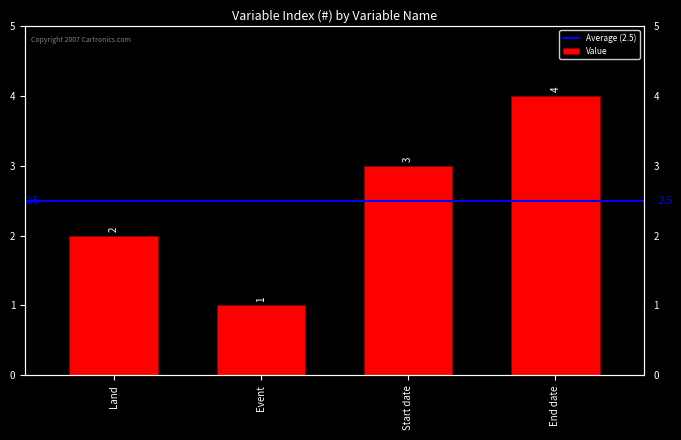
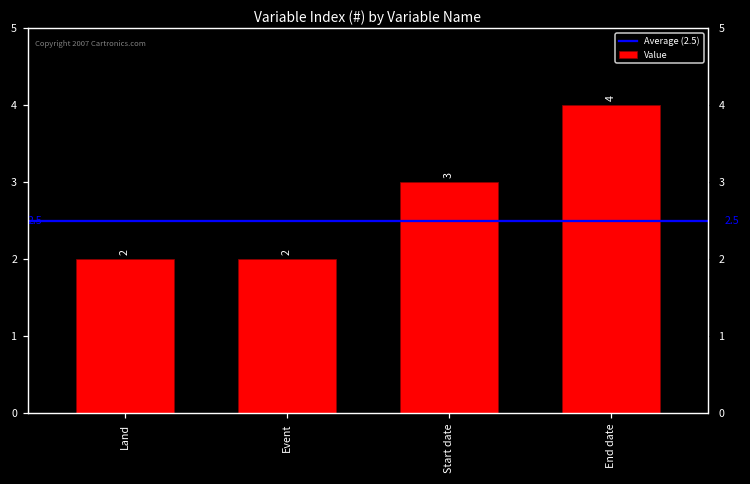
Event: 1 -> 2
